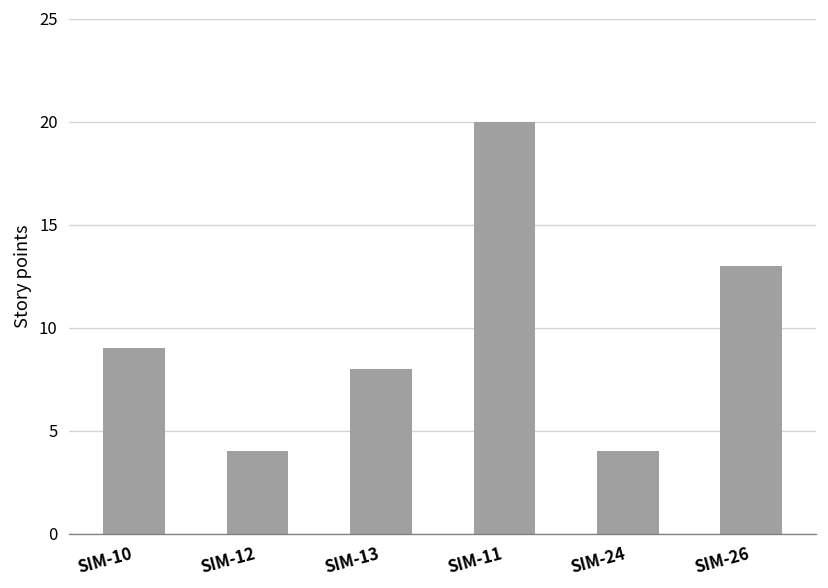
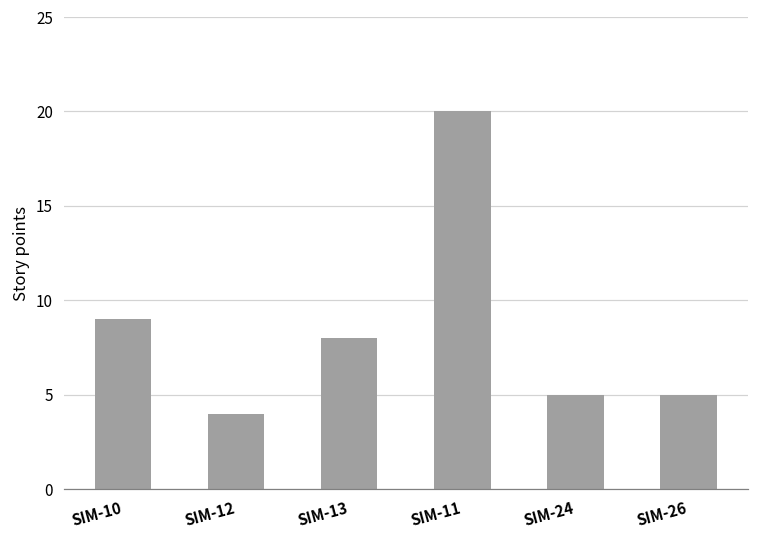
SIM-24: 4 -> 5
SIM-26: 13 -> 5
